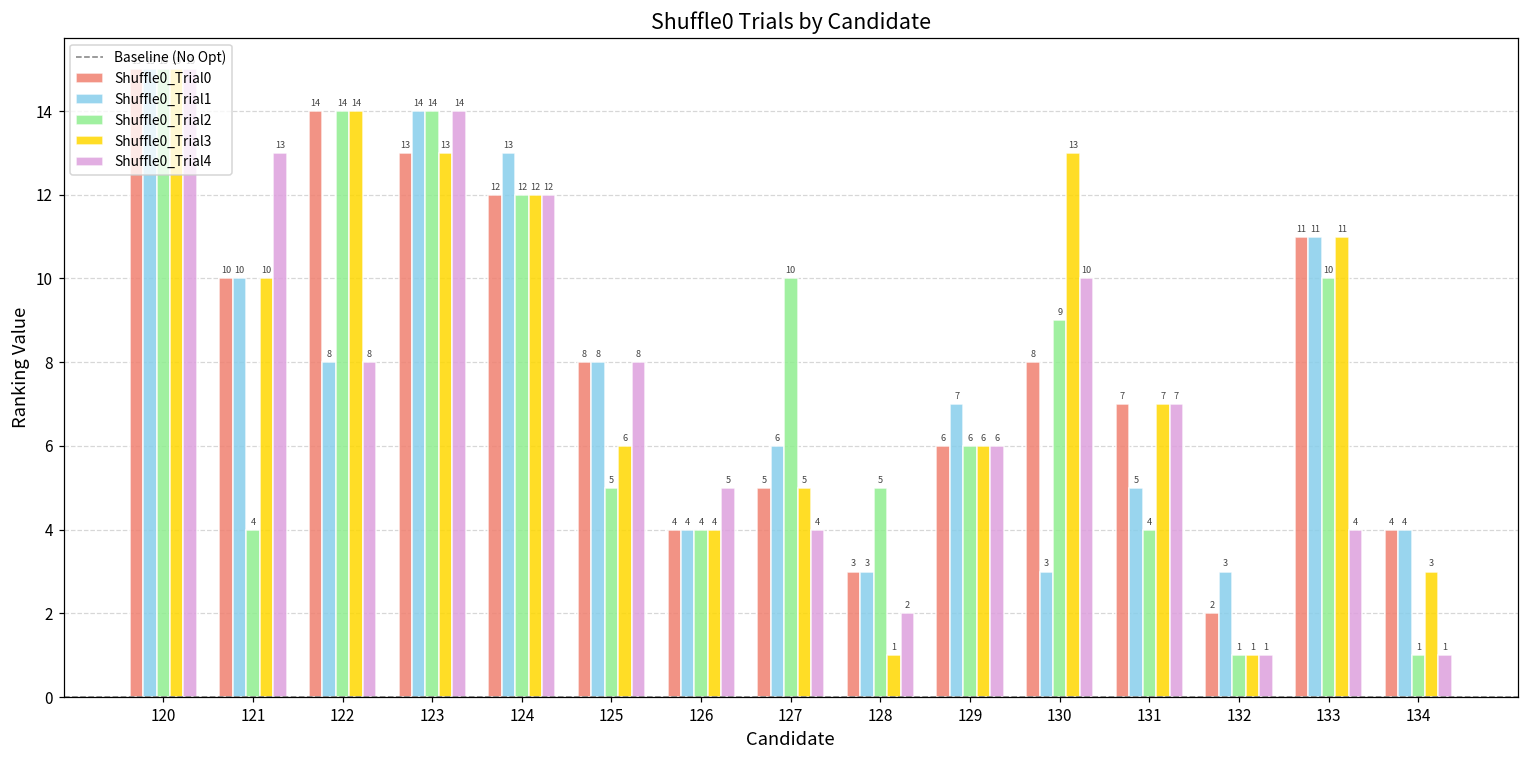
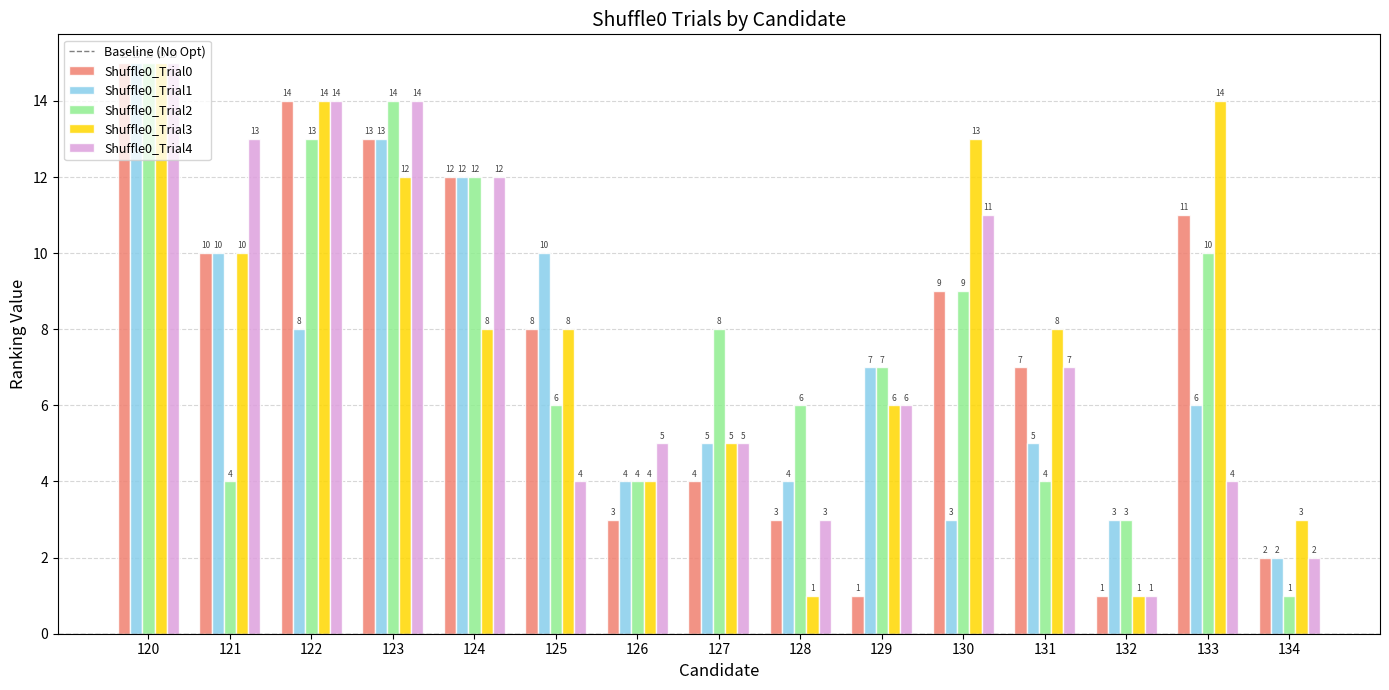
Shuffle0_Trial2, 122: 14 -> 13
Shuffle0_Trial4, 122: 8 -> 14
Shuffle0_Trial1, 123: 14 -> 13
Shuffle0_Trial3, 123: 13 -> 12
Shuffle0_Trial1, 124: 13 -> 12
Shuffle0_Trial3, 124: 12 -> 8
Shuffle0_Trial1, 125: 8 -> 10
Shuffle0_Trial2, 125: 5 -> 6
Shuffle0_Trial3, 125: 6 -> 8
Shuffle0_Trial4, 125: 8 -> 4
Shuffle0_Trial0, 126: 4 -> 3
Shuffle0_Trial0, 127: 5 -> 4
Shuffle0_Trial1, 127: 6 -> 5
Shuffle0_Trial2, 127: 10 -> 8
Shuffle0_Trial4, 127: 4 -> 5
Shuffle0_Trial1, 128: 3 -> 4
Shuffle0_Trial2, 128: 5 -> 6
Shuffle0_Trial4, 128: 2 -> 3
Shuffle0_Trial0, 129: 6 -> 1
Shuffle0_Trial2, 129: 6 -> 7
Shuffle0_Trial0, 130: 8 -> 9
Shuffle0_Trial4, 130: 10 -> 11
Shuffle0_Trial3, 131: 7 -> 8
Shuffle0_Trial0, 132: 2 -> 1
Shuffle0_Trial2, 132: 1 -> 3
Shuffle0_Trial1, 133: 11 -> 6
Shuffle0_Trial3, 133: 11 -> 14
Shuffle0_Trial0, 134: 4 -> 2
Shuffle0_Trial1, 134: 4 -> 2
Shuffle0_Trial4, 134: 1 -> 2
